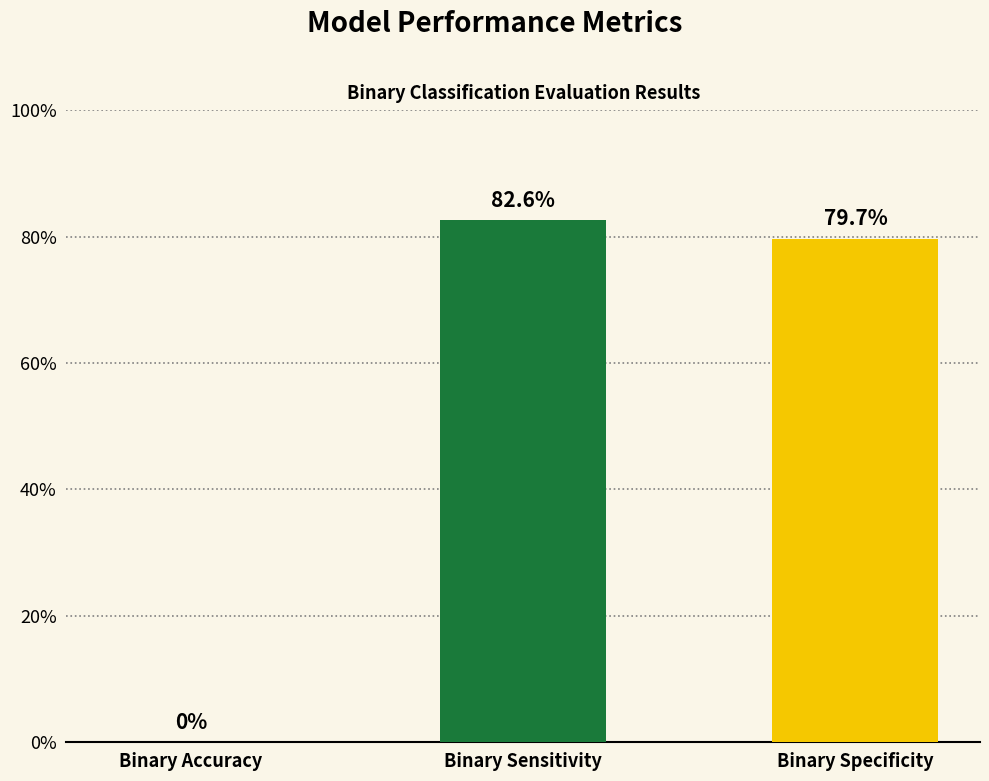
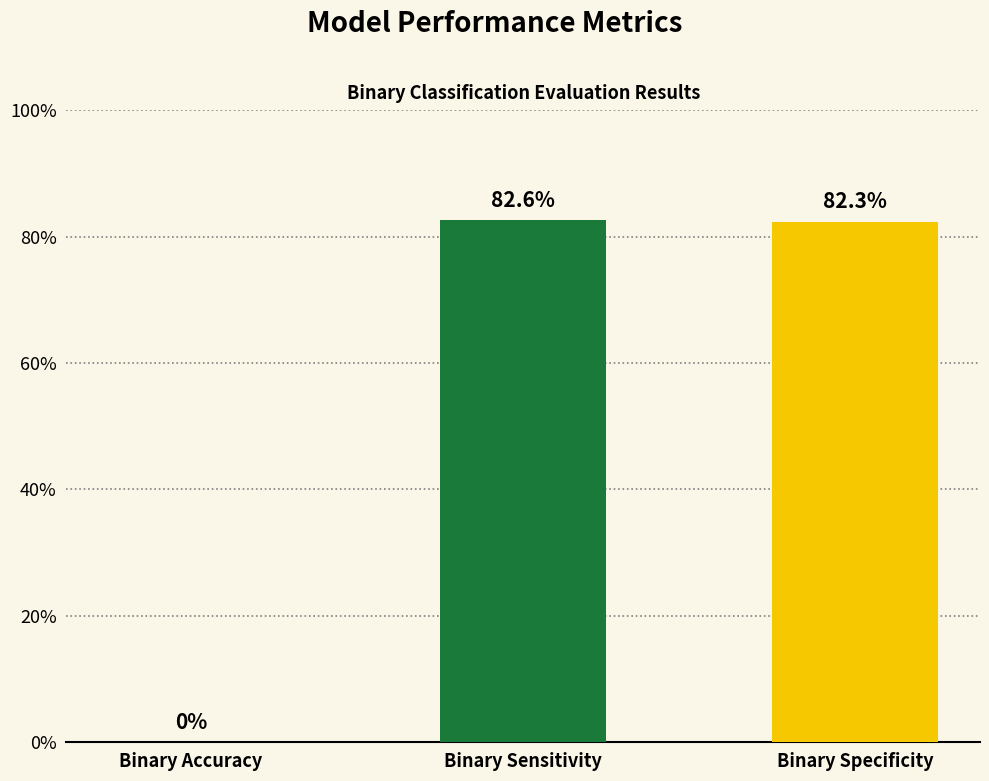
Binary Specificity: 79.7% -> 82.3%
